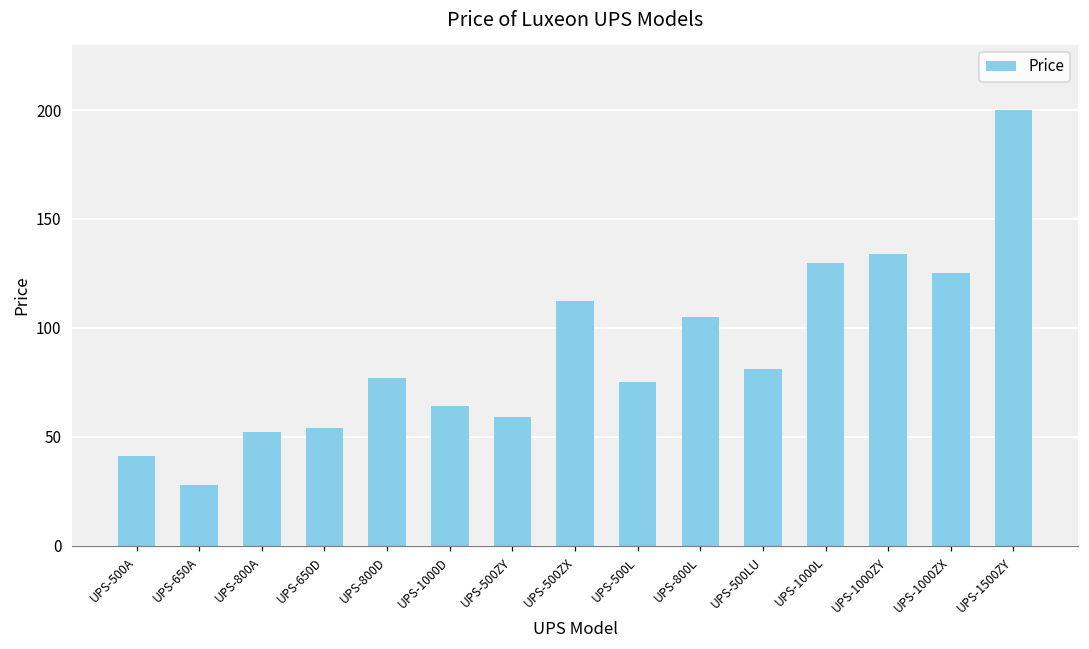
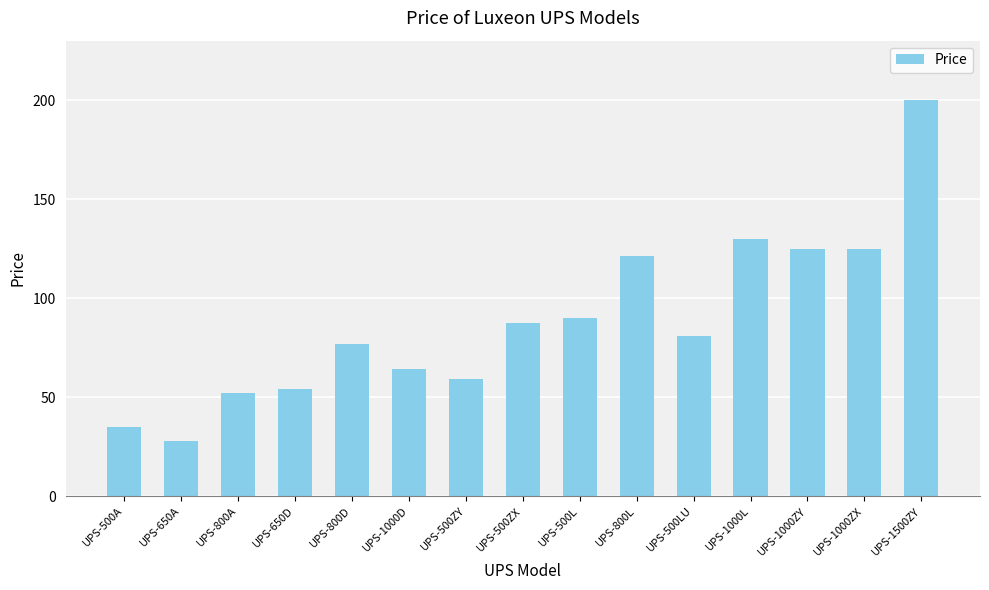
UPS-500A: 41 -> 35
UPS-500ZX: 112 -> 88
UPS-500L: 75 -> 90
UPS-800L: 105 -> 121
UPS-1000ZY: 134 -> 125
